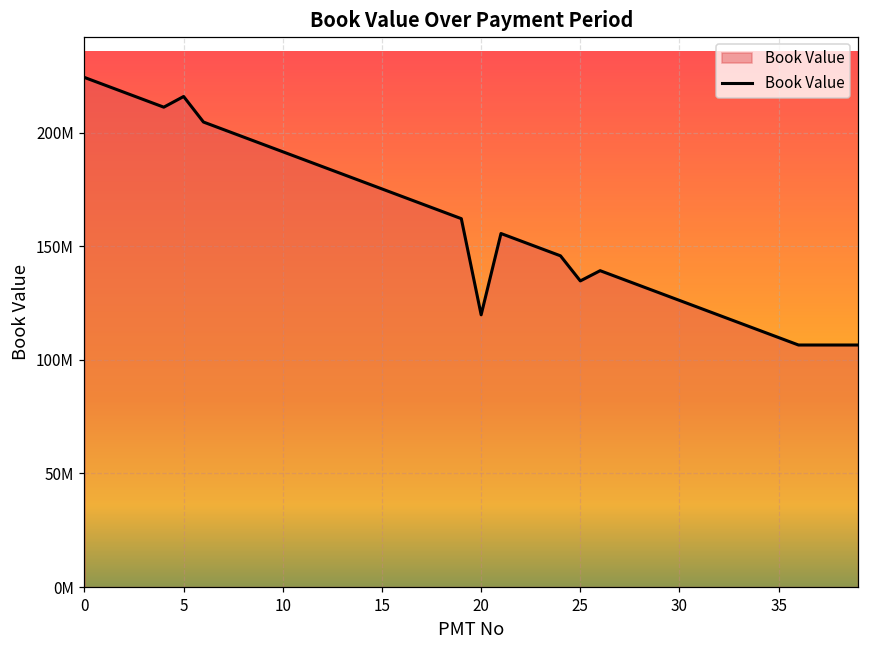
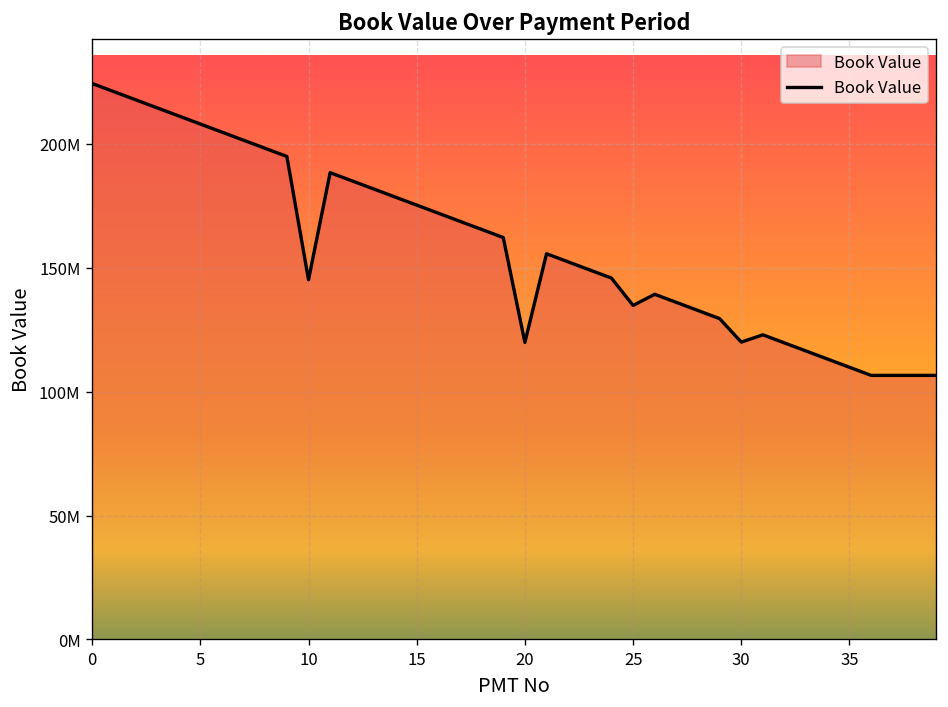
5: 216000000 -> 208000000
10: 192000000 -> 145000000
30: 126000000 -> 120000000
